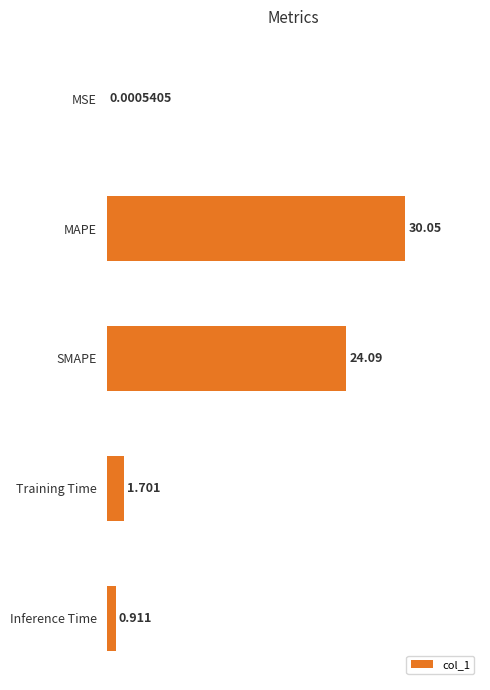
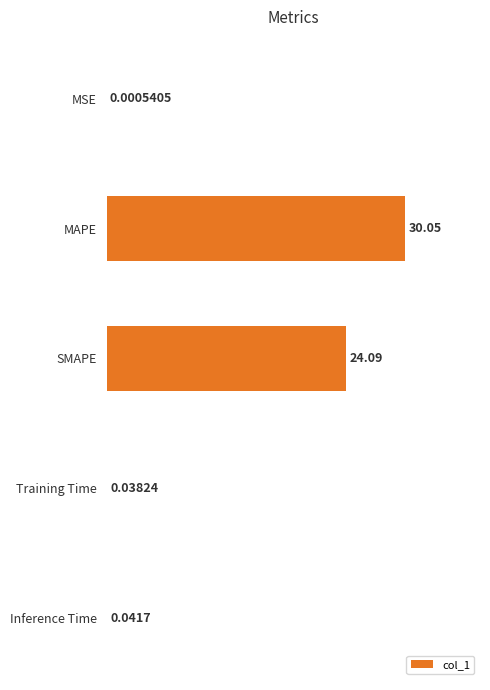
Training Time: 1.701 -> 0.03824
Inference Time: 0.911 -> 0.0417
